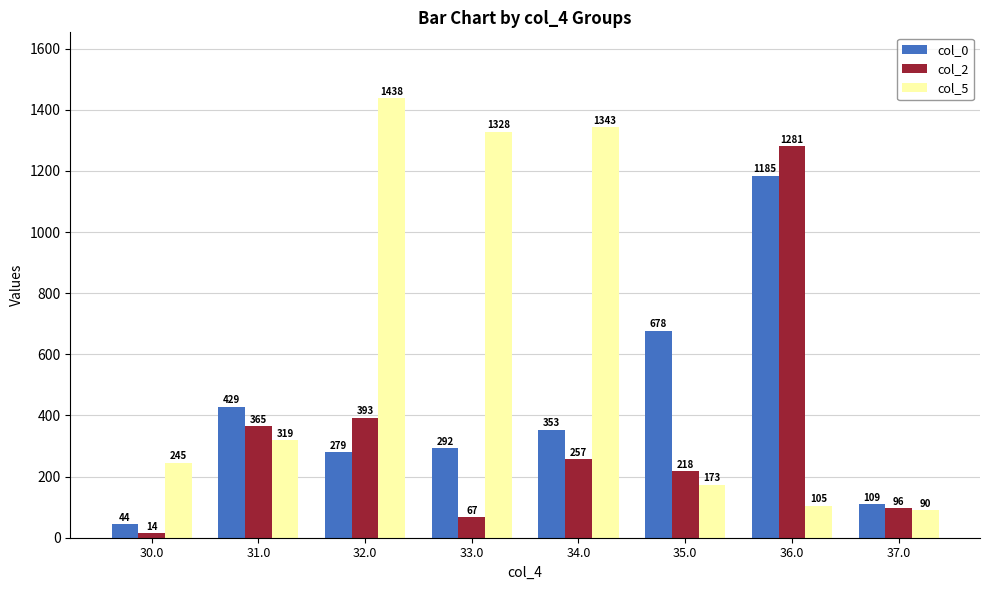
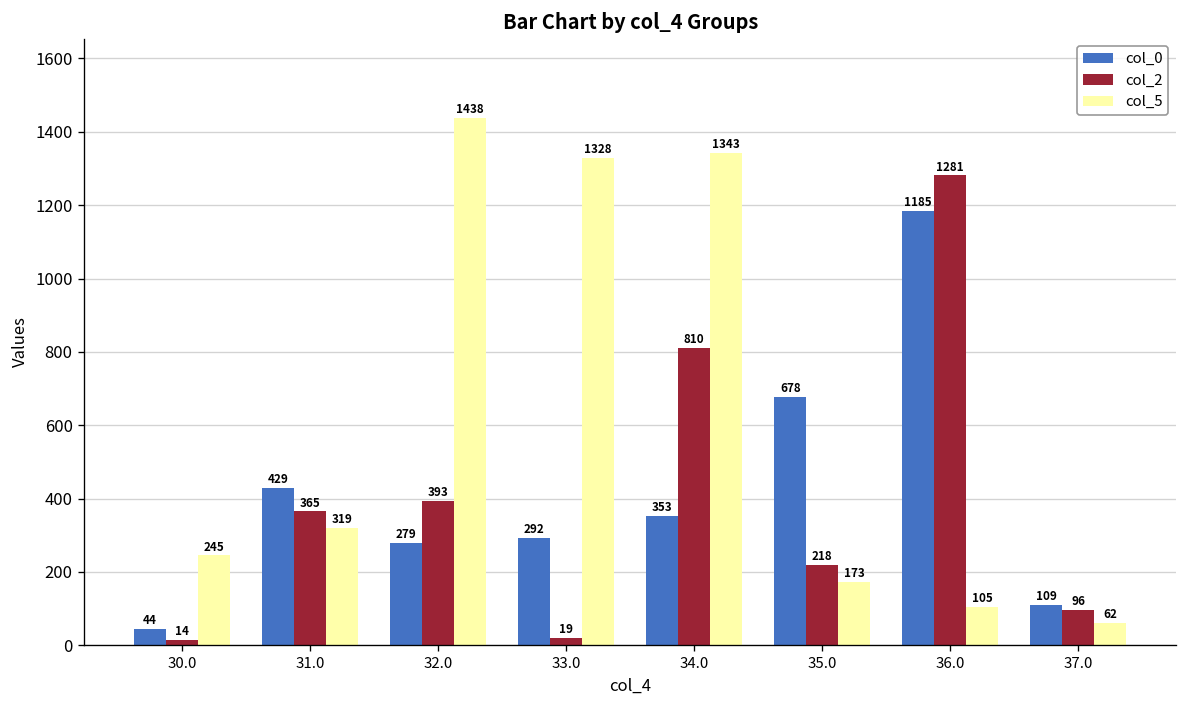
col_2, 33.0: 67 -> 19
col_2, 34.0: 257 -> 810
col_5, 37.0: 90 -> 62
